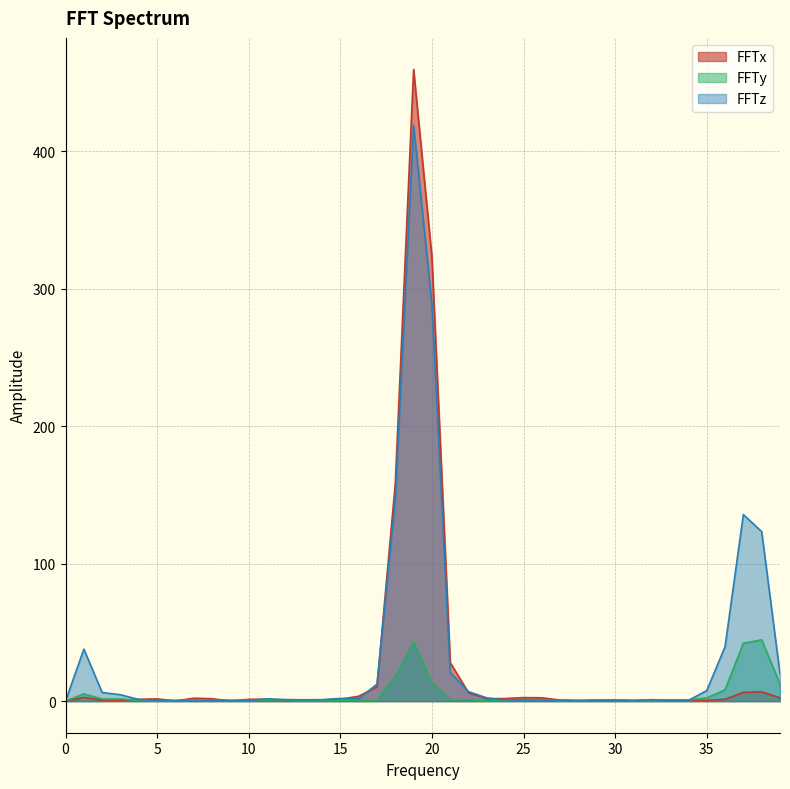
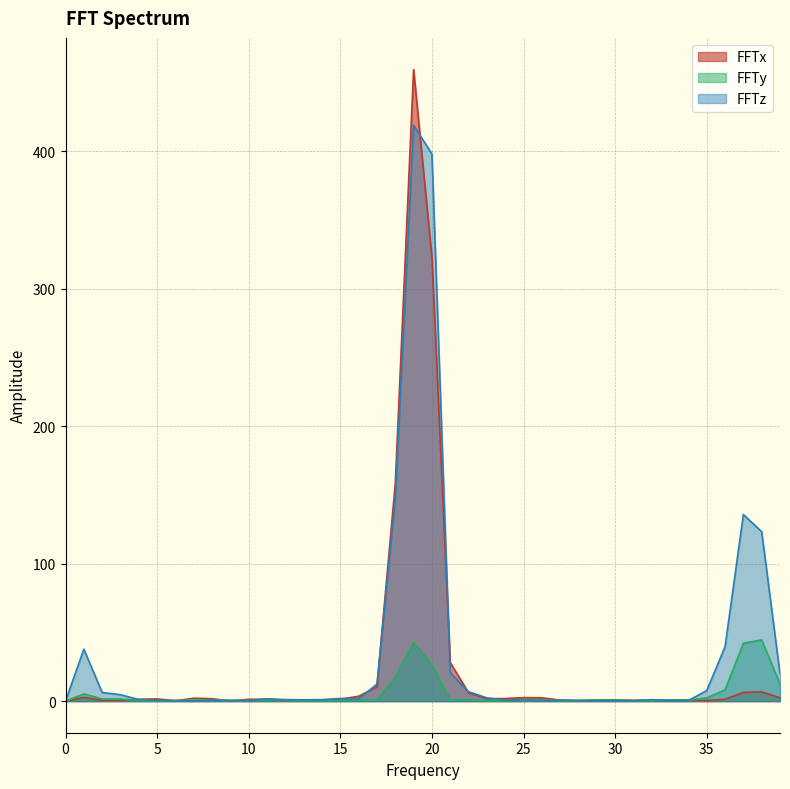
FFTy, 20: 13 -> 27
FFTz, 20: 289 -> 398
